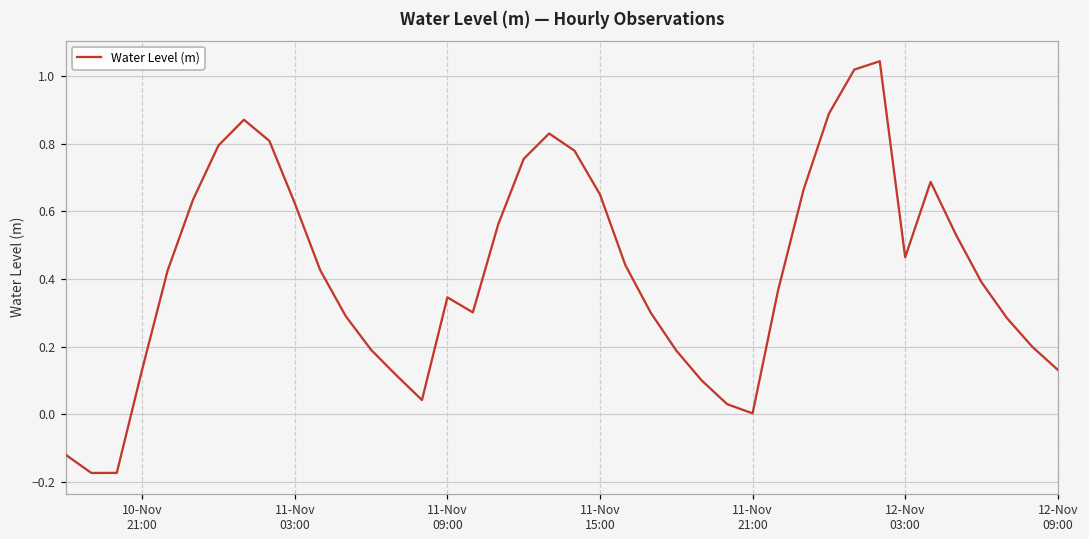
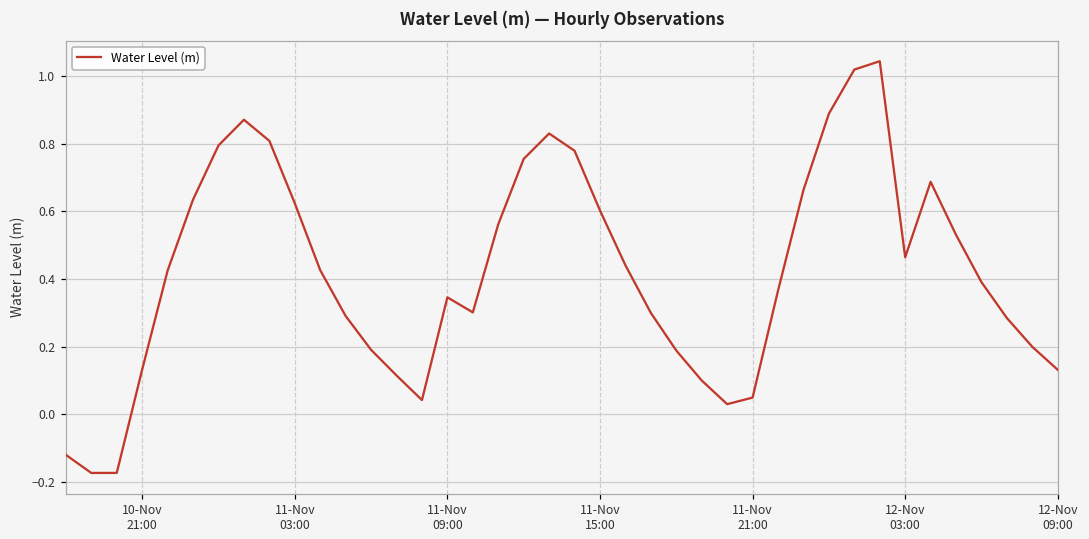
11-Nov 15:00: 0.65 -> 0.60
11-Nov 21:00: 0.00 -> 0.05
